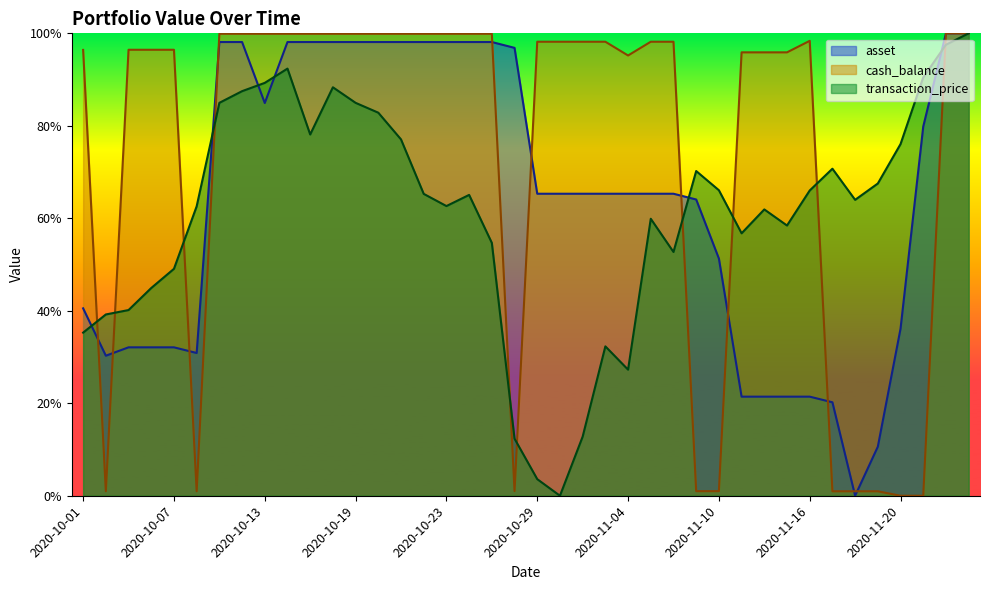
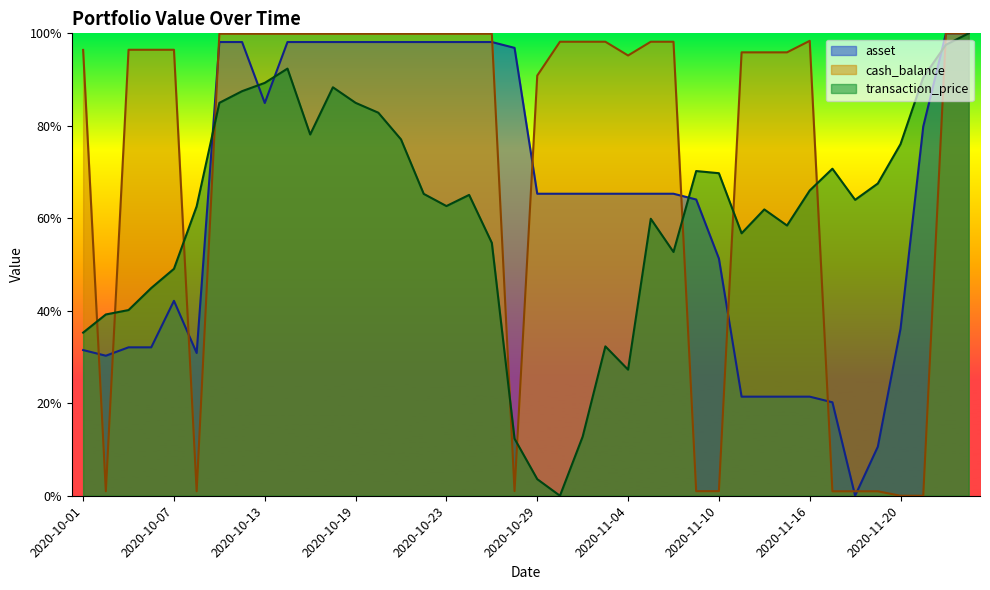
asset, 2020-10-01: 41% -> 32%
asset, 2020-10-07: 32% -> 42%
cash_balance, 2020-10-29: 98% -> 91%
transaction_price, 2020-11-10: 66% -> 70%
